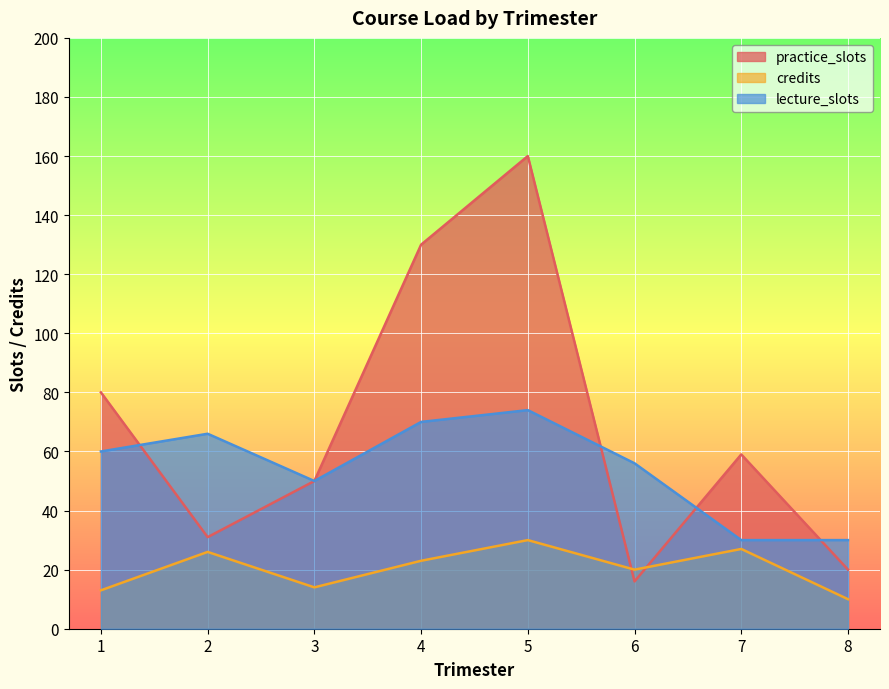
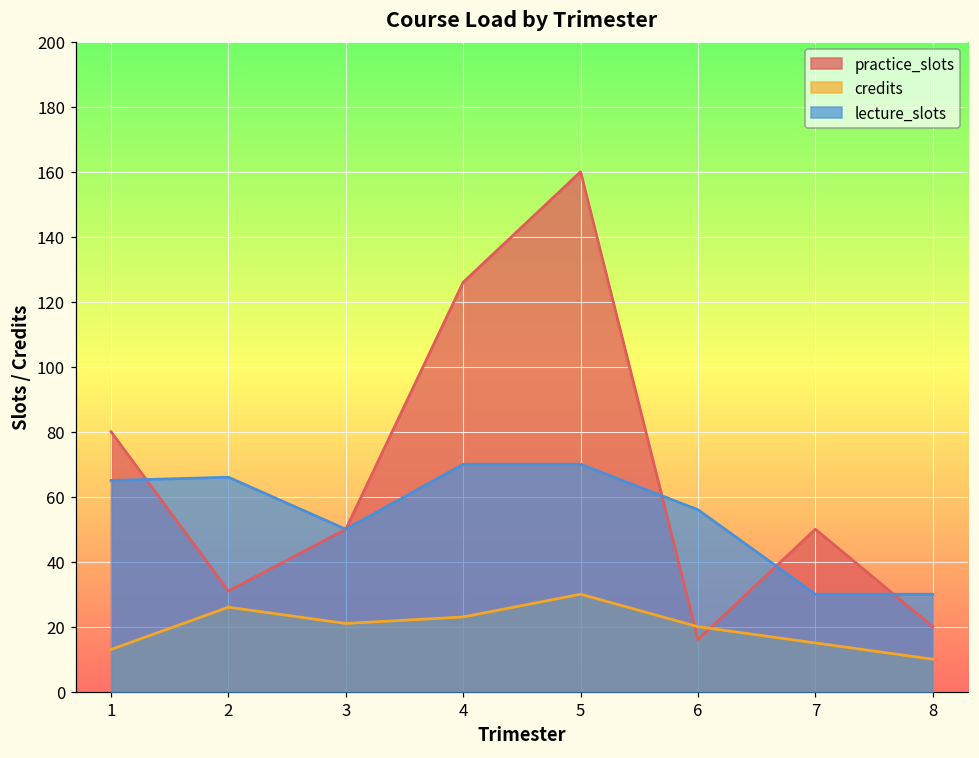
lecture_slots, 1: 60 -> 65
credits, 3: 14 -> 21
practice_slots, 4: 130 -> 126
lecture_slots, 5: 74 -> 70
practice_slots, 7: 59 -> 50
credits, 7: 27 -> 15
